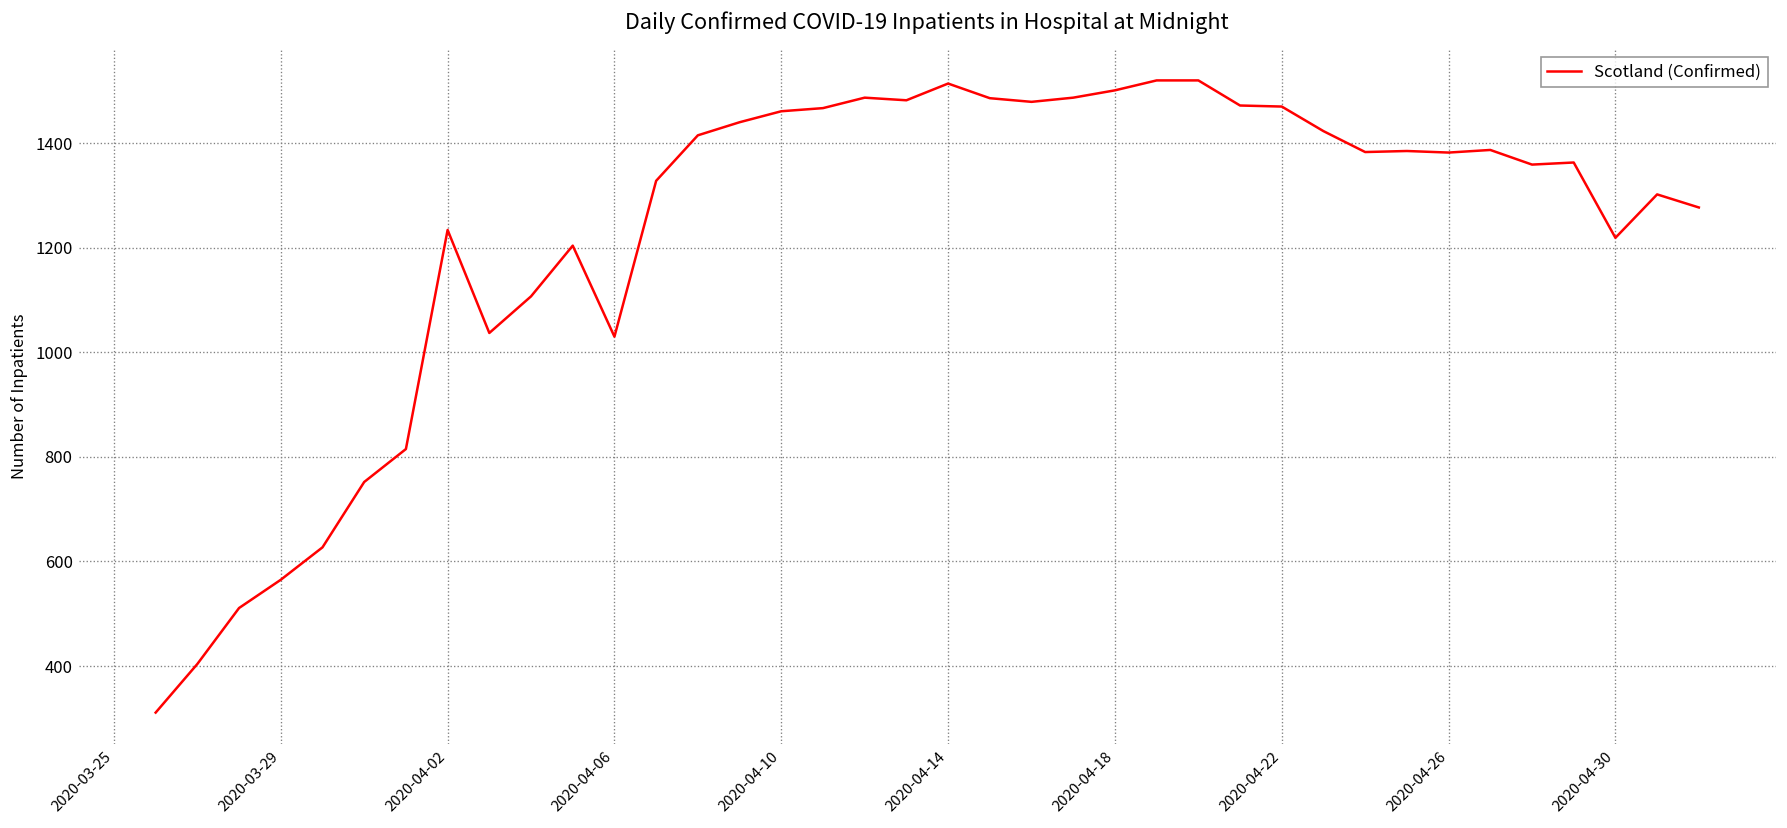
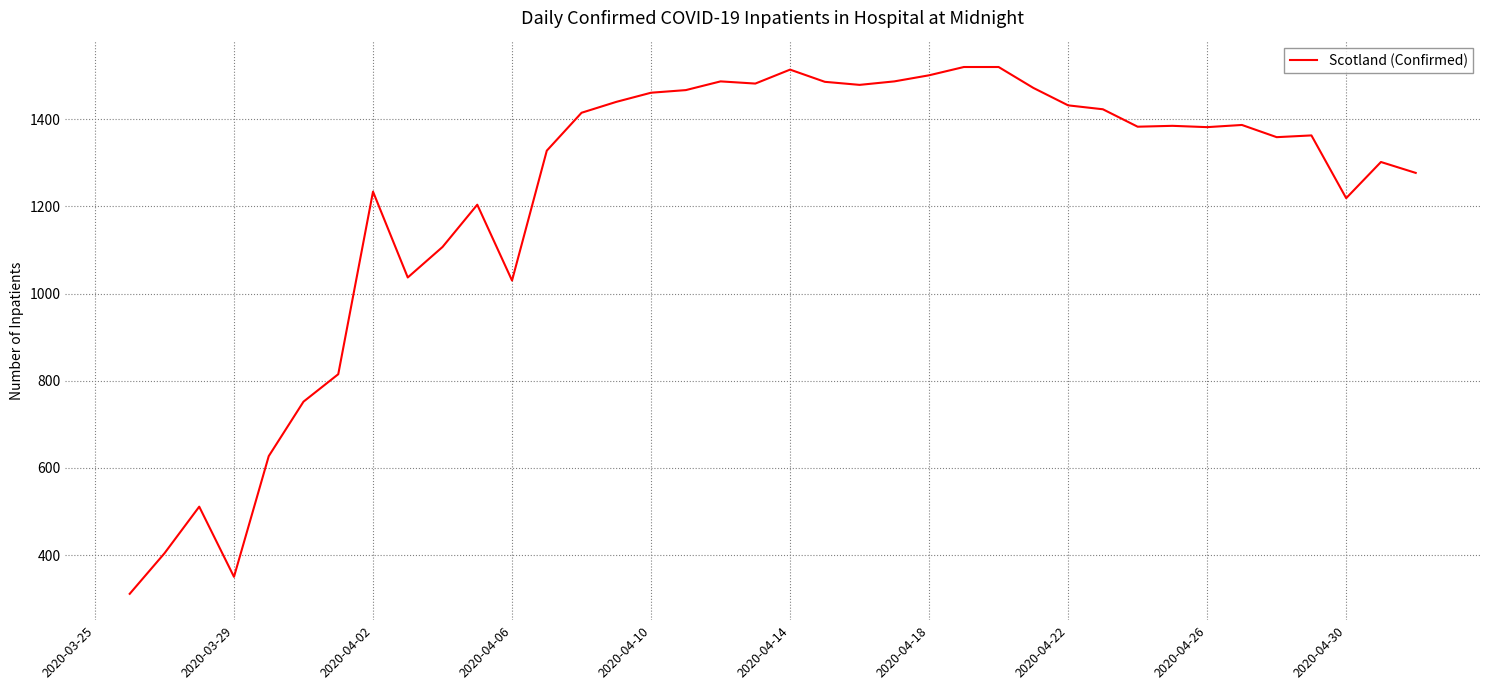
2020-03-29: 570 -> 350
2020-04-22: 1470 -> 1430
